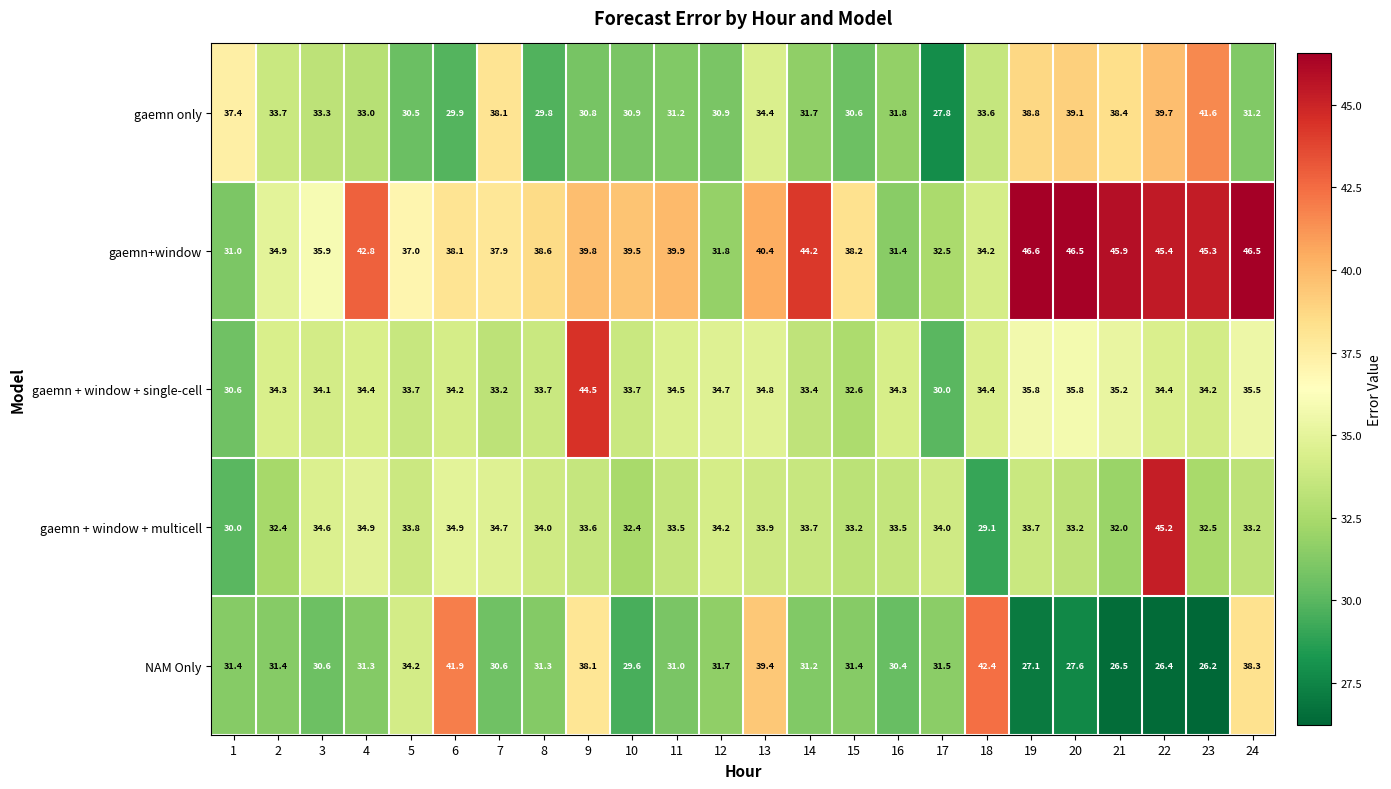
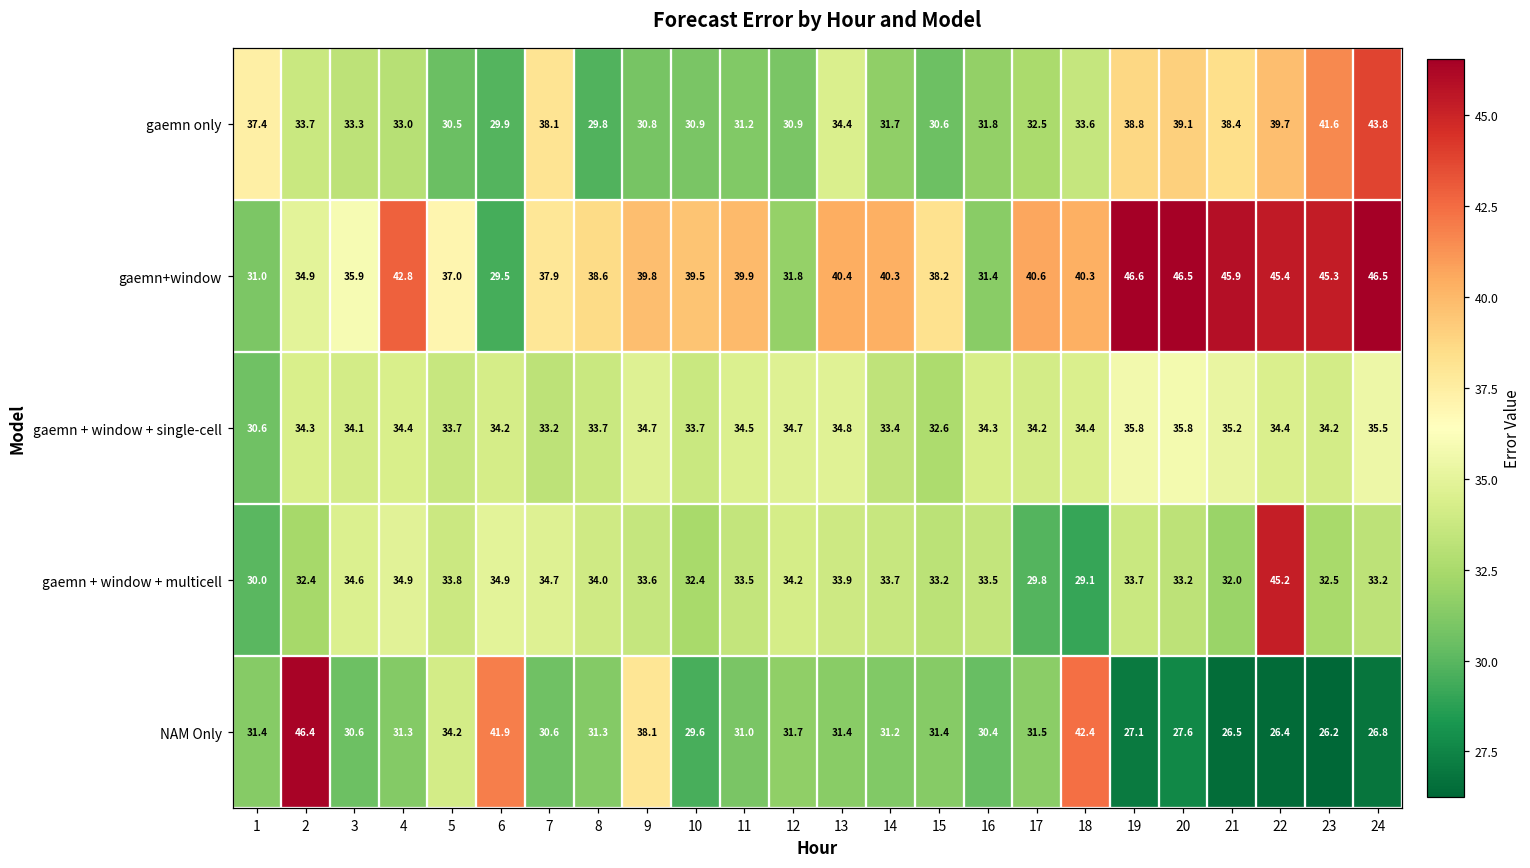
gaemn only, 17: 27.8 -> 32.5
gaemn only, 24: 31.2 -> 43.8
gaemn+window, 6: 38.1 -> 29.5
gaemn+window, 14: 44.2 -> 40.3
gaemn+window, 17: 32.5 -> 40.6
gaemn+window, 18: 34.2 -> 40.3
gaemn + window + single-cell, 9: 44.5 -> 34.7
gaemn + window + single-cell, 17: 30.0 -> 34.2
gaemn + window + multicell, 17: 34.0 -> 29.8
NAM Only, 2: 31.4 -> 46.4
NAM Only, 13: 39.4 -> 31.4
NAM Only, 24: 38.3 -> 26.8
